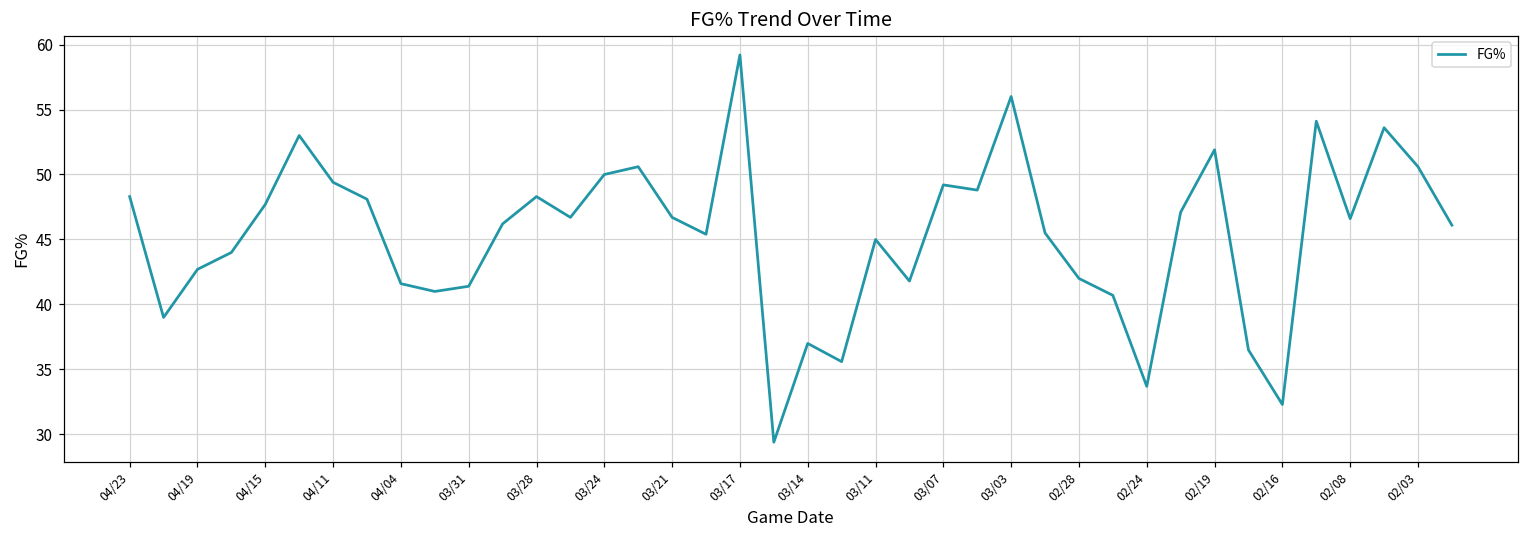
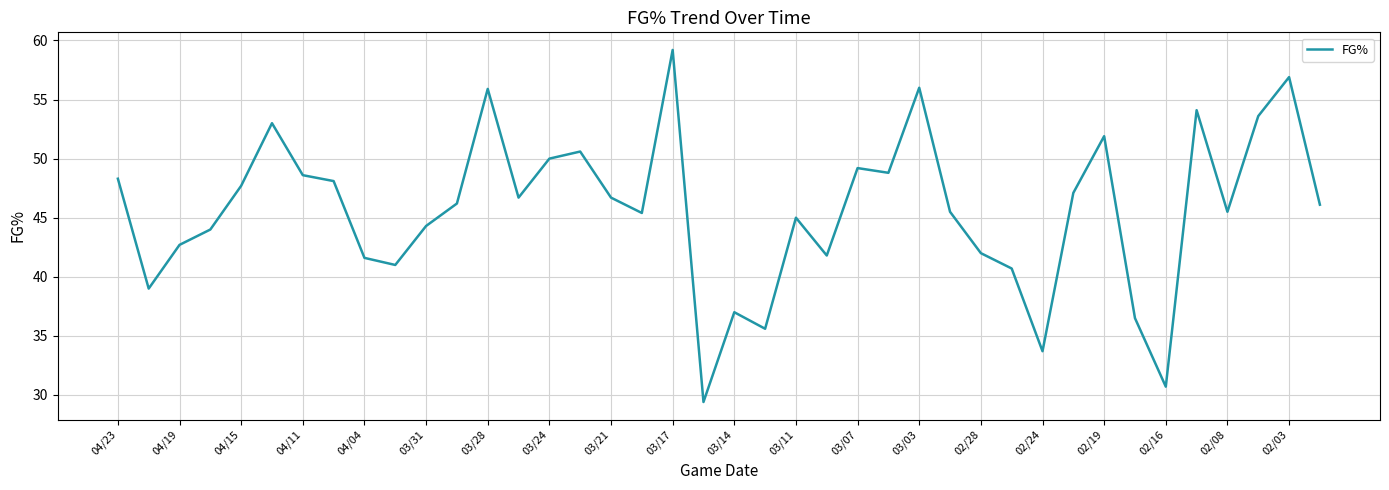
04/11: 49.4 -> 48.6
03/31: 41.4 -> 44.3
03/28: 48.3 -> 55.9
02/16: 32.3 -> 30.7
02/08: 46.6 -> 45.5
02/03: 50.6 -> 56.9
